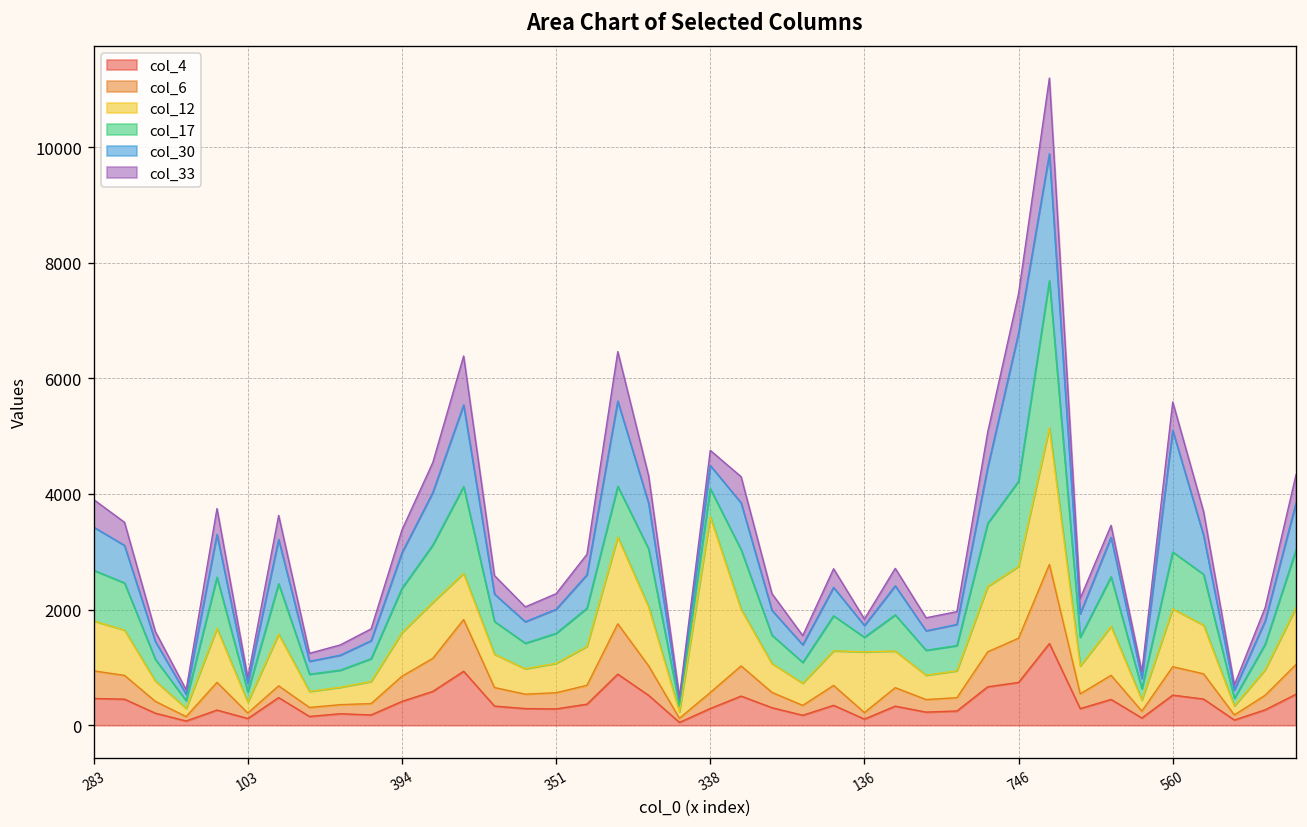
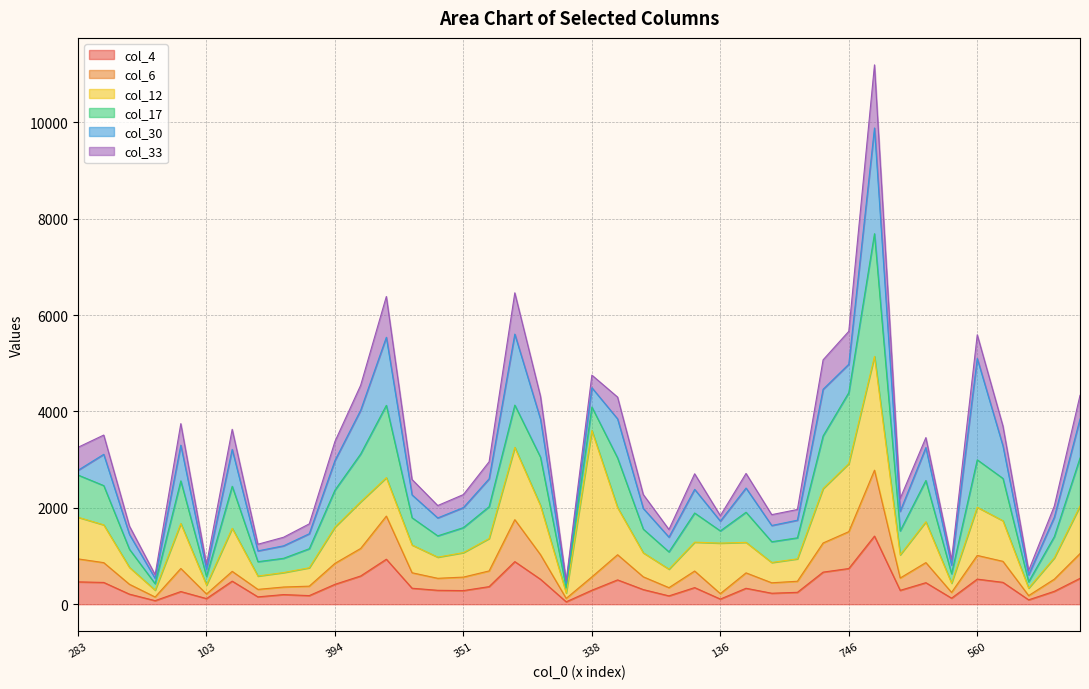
col_30, 283: 700 -> 100
col_12, 746: 1200 -> 1400
col_30, 746: 2600 -> 600
